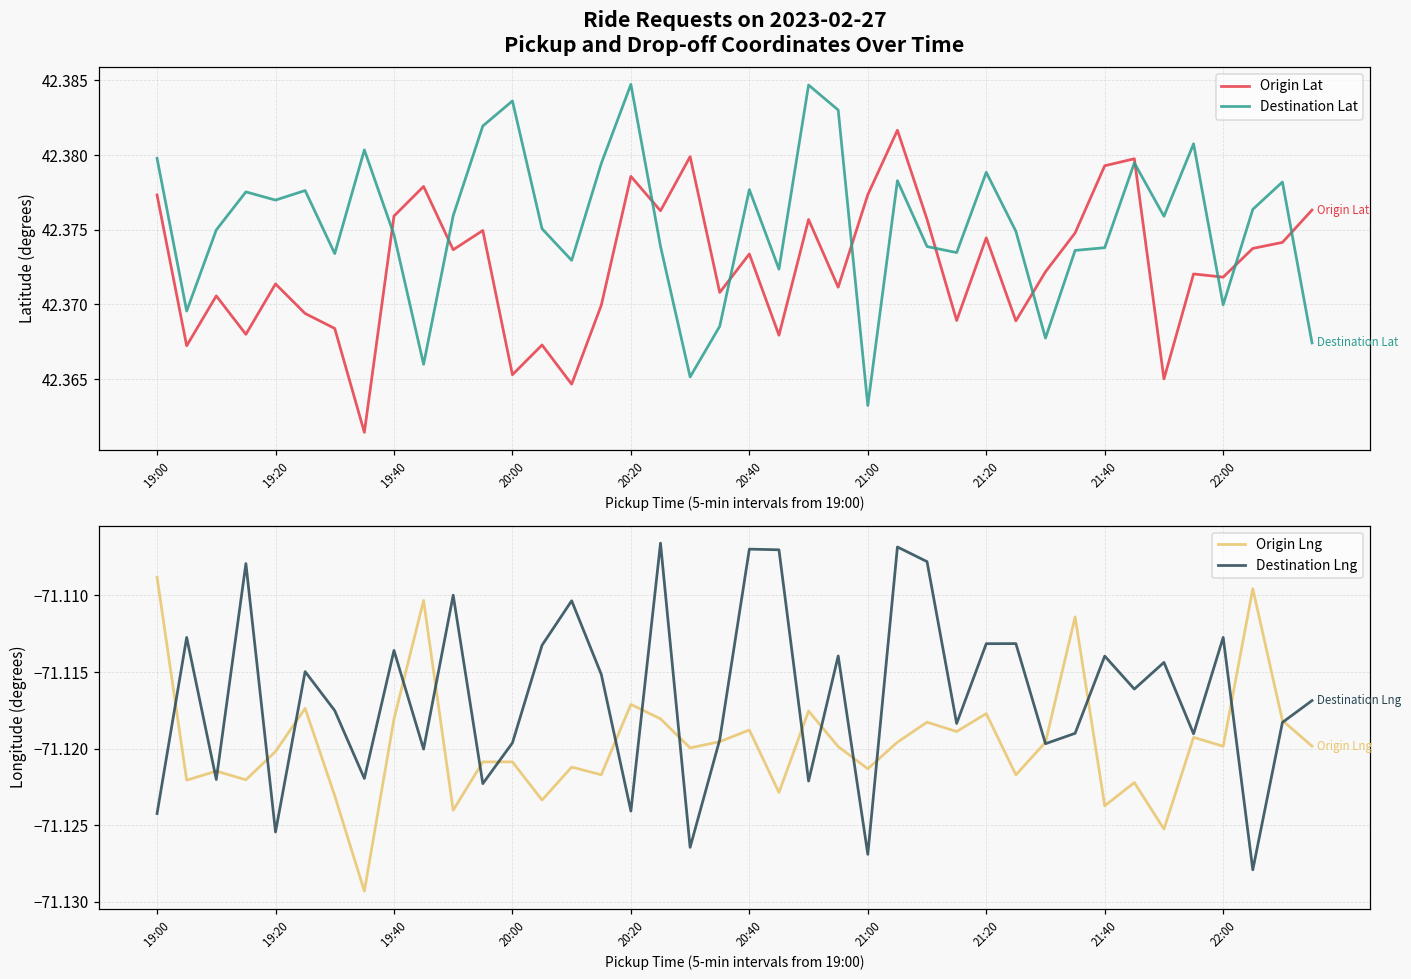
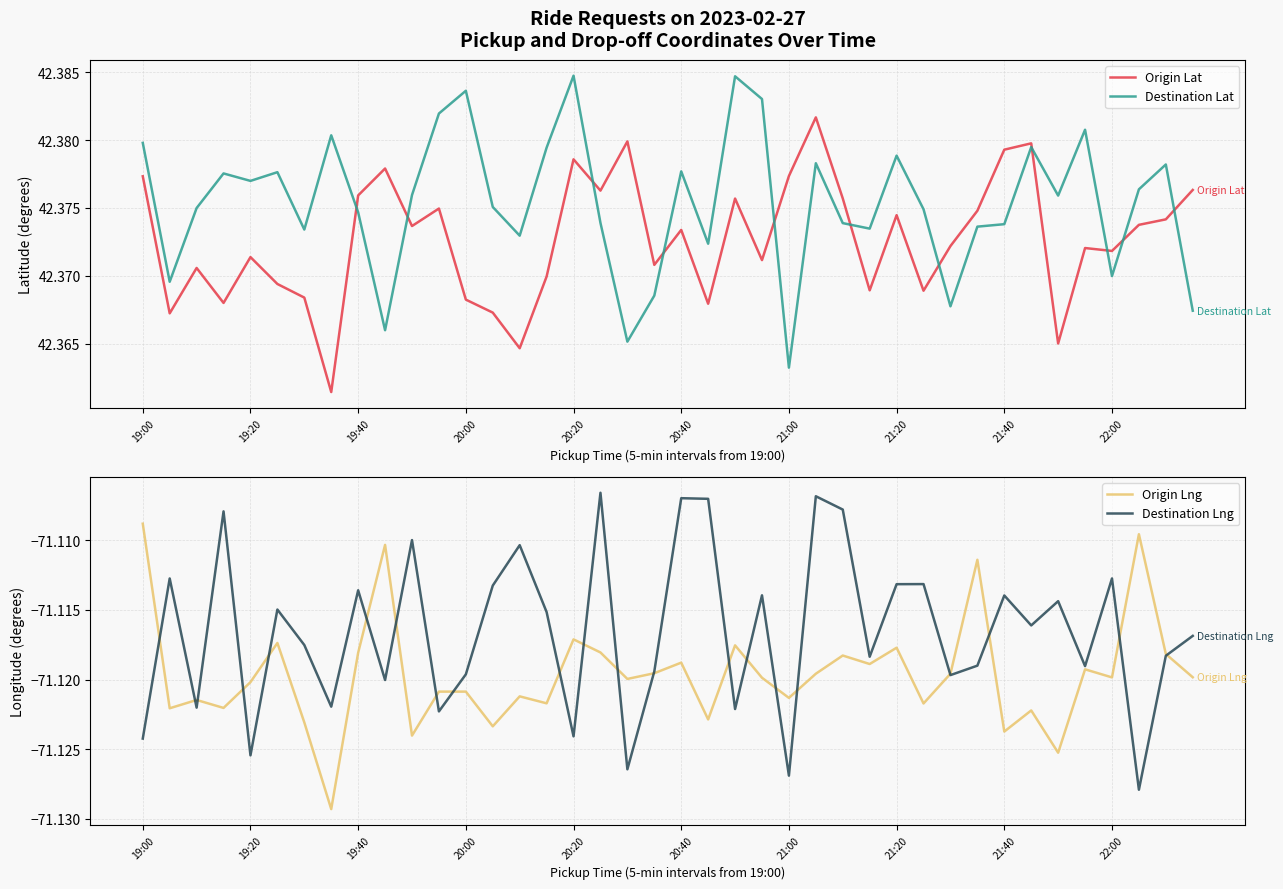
Ride Requests on 2023-02-27 Pickup and Drop-off Coordinates Over Time, Origin Lat, 20:00: 42.3653 -> 42.3682
